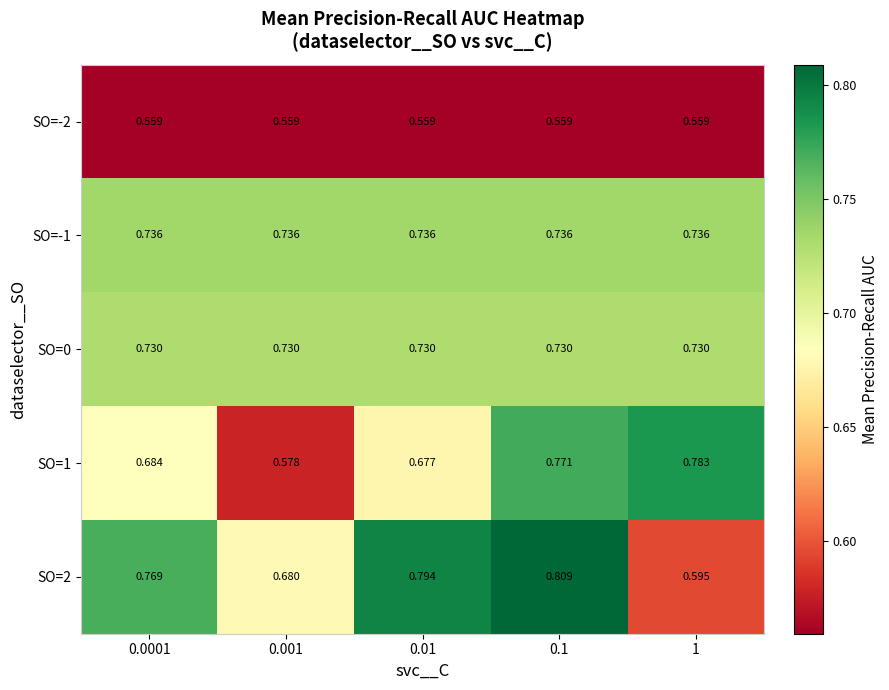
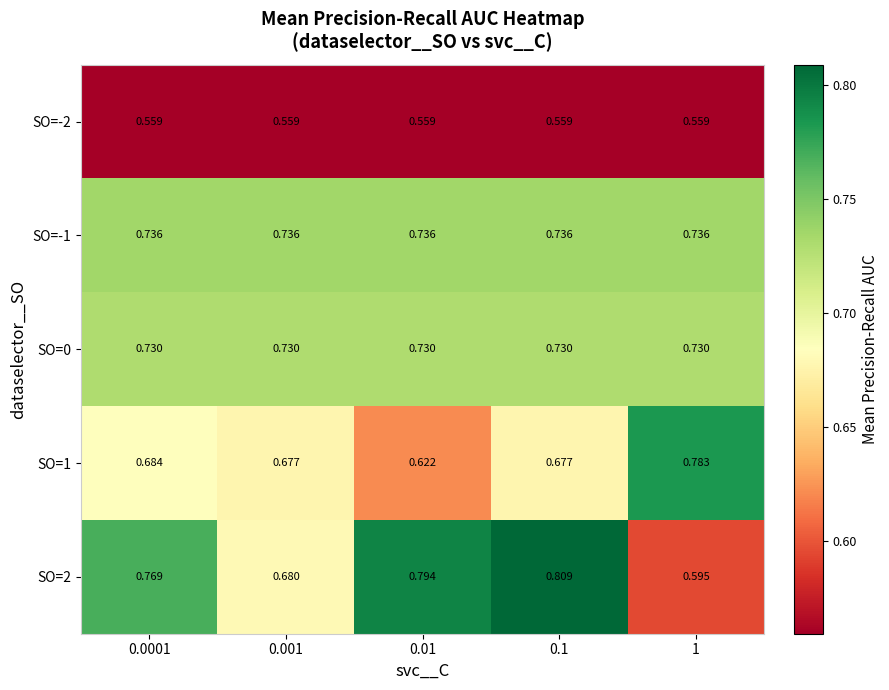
SO=1, 0.001: 0.578 -> 0.677
SO=1, 0.01: 0.677 -> 0.622
SO=1, 0.1: 0.771 -> 0.677
